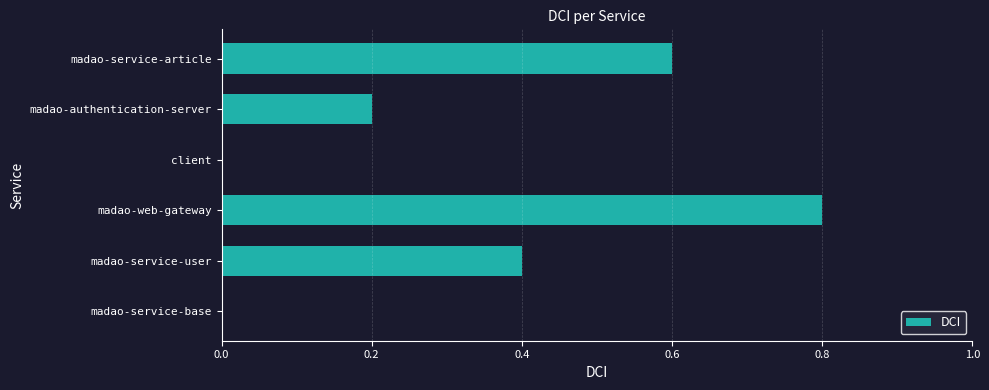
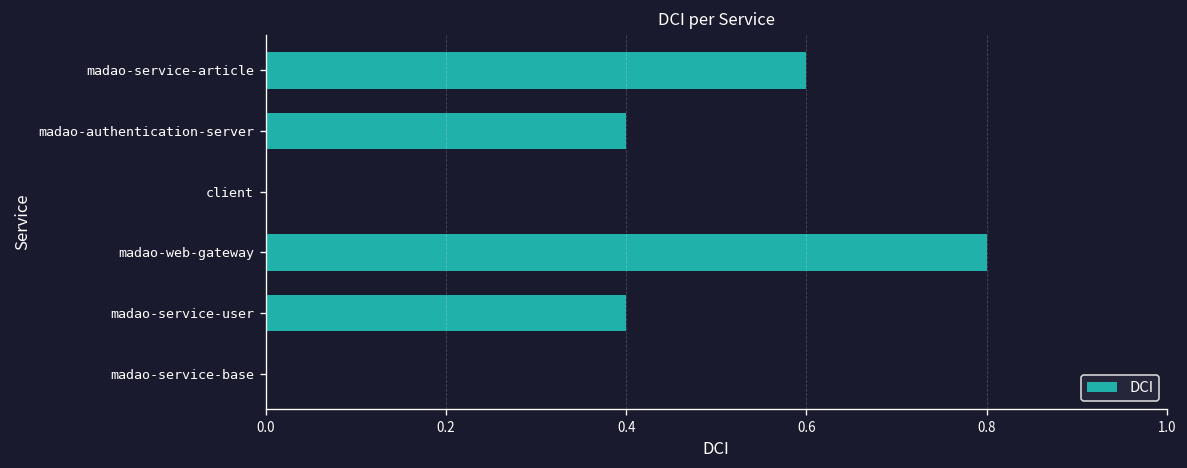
madao-authentication-server: 0.2 -> 0.4
